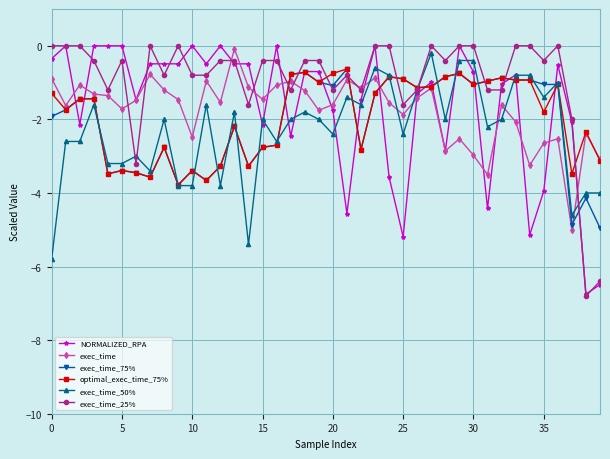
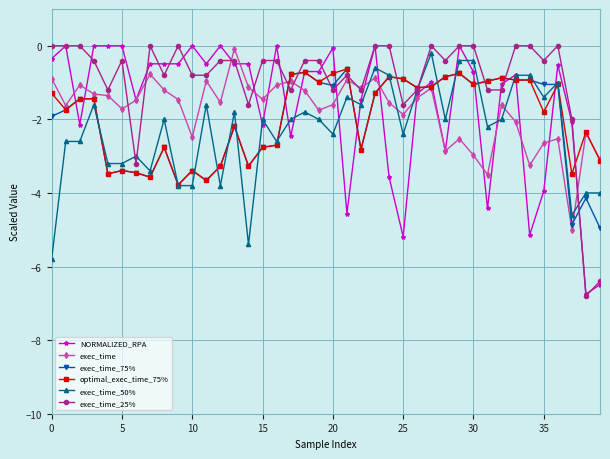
NORMALIZED_RPA, 20: -1.7 -> -0.1
